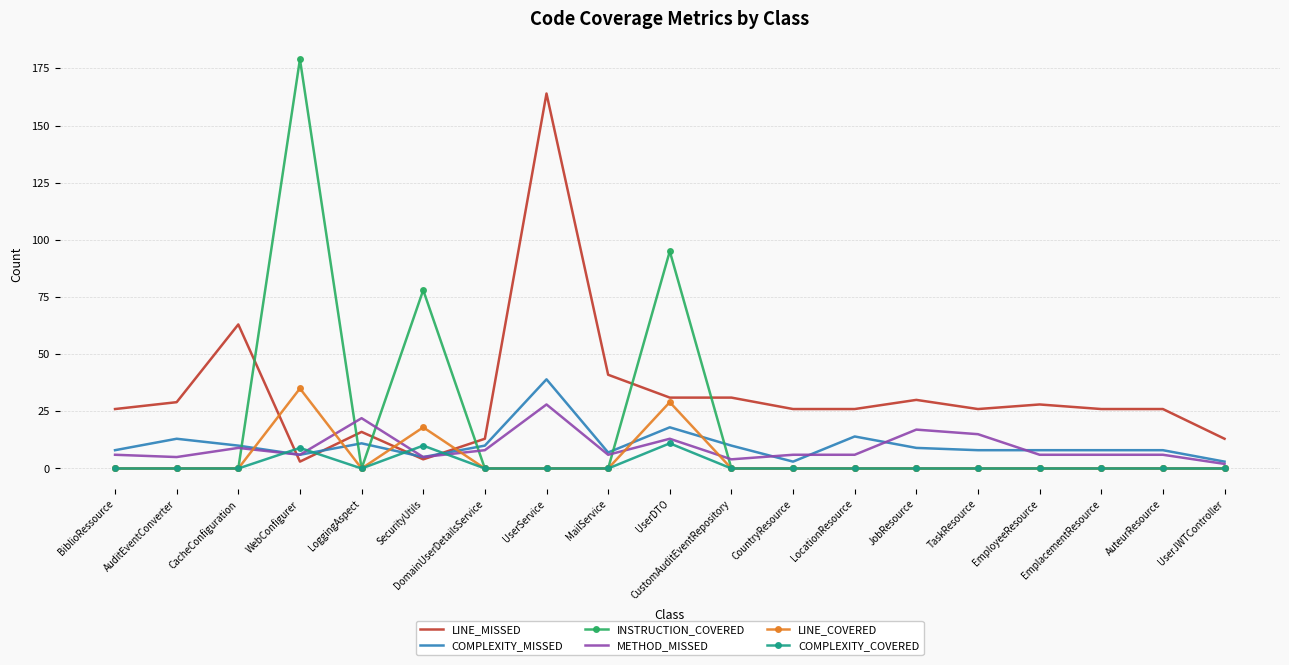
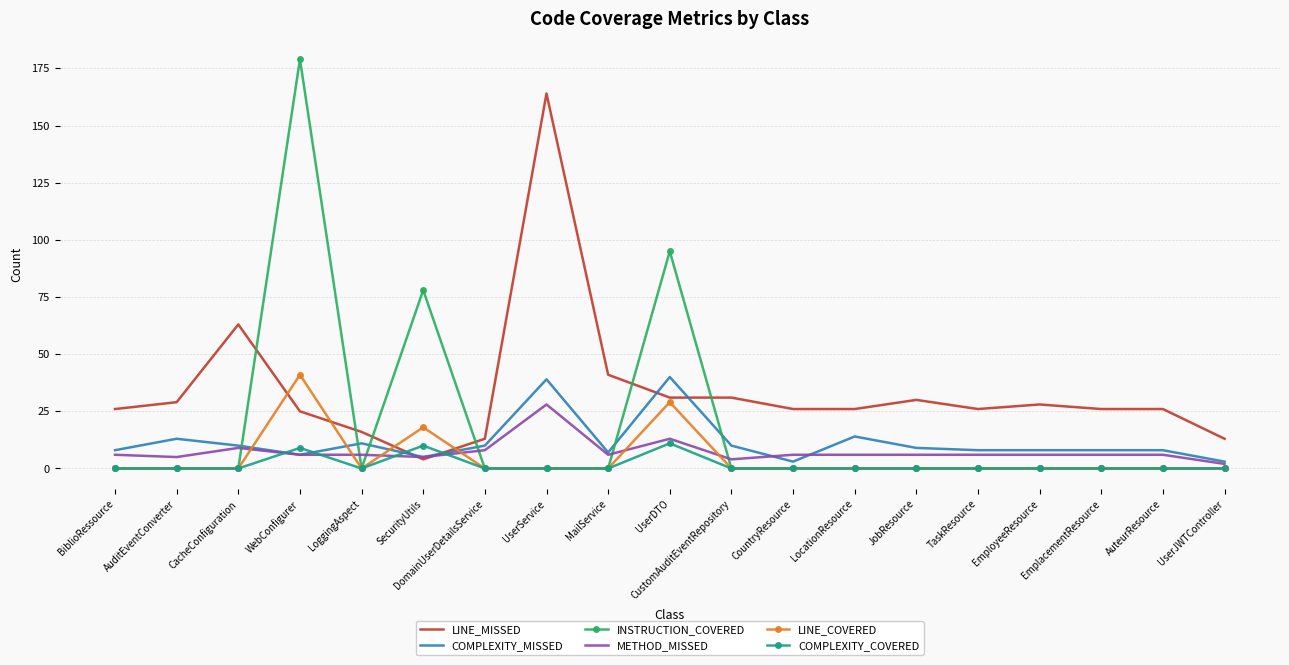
LINE_MISSED, WebConfigurer: 3 -> 25
LINE_COVERED, WebConfigurer: 35 -> 41
METHOD_MISSED, LoggingAspect: 22 -> 6
COMPLEXITY_MISSED, UserDTO: 18 -> 40
METHOD_MISSED, JobResource: 17 -> 6
METHOD_MISSED, TaskResource: 15 -> 6
